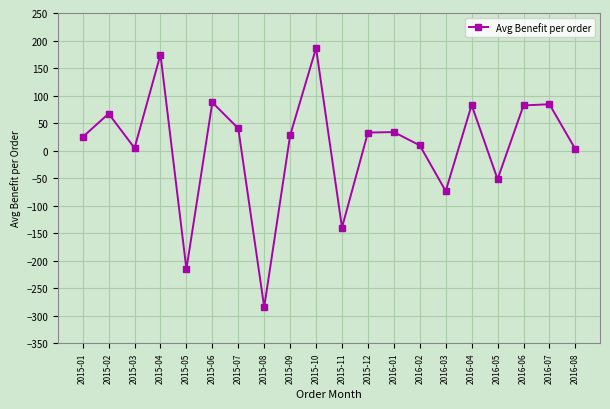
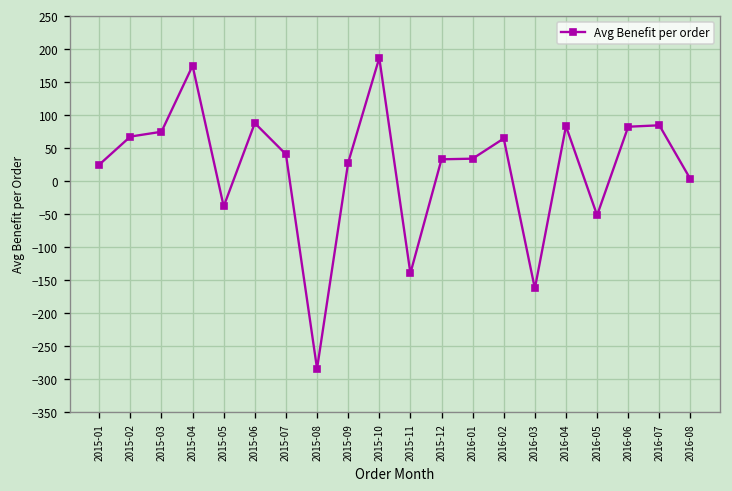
2015-03: 0 -> 70
2015-05: -220 -> -40
2016-02: 10 -> 60
2016-03: -70 -> -160
